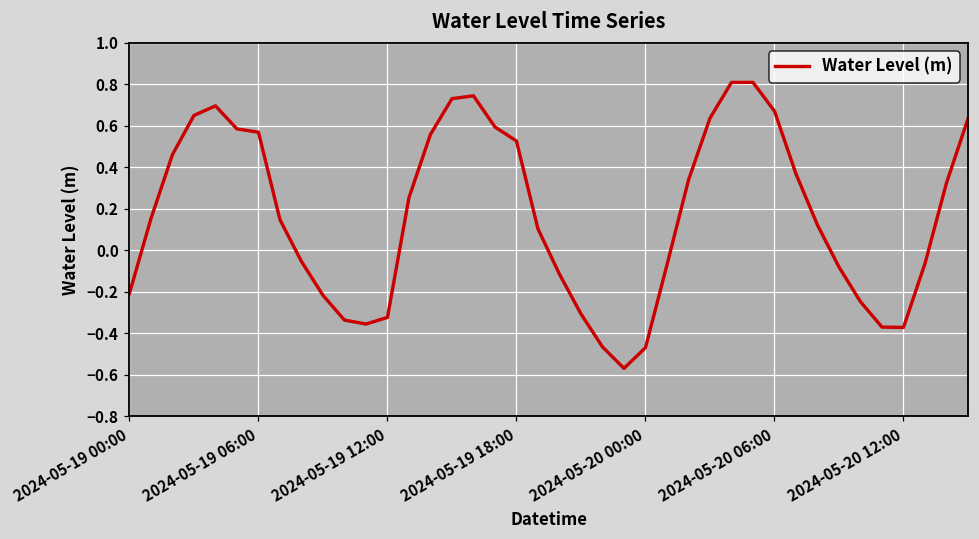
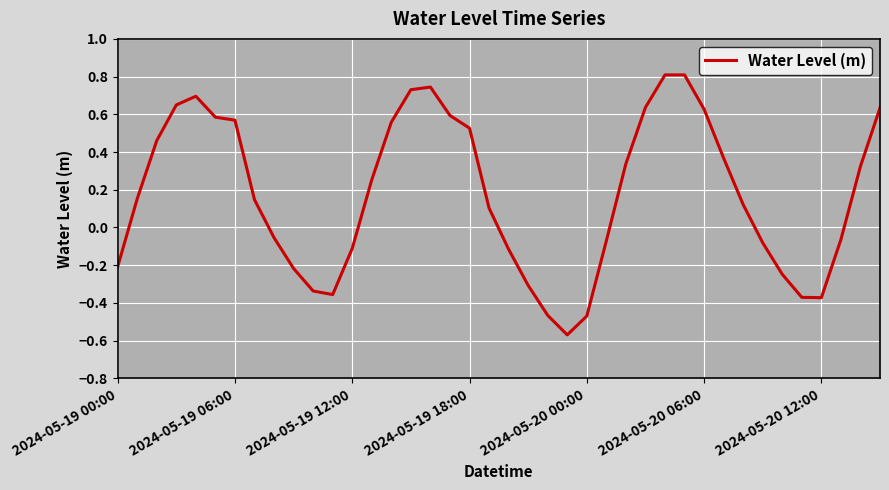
2024-05-19 12:00: -0.32 -> -0.11
2024-05-20 06:00: 0.67 -> 0.63
